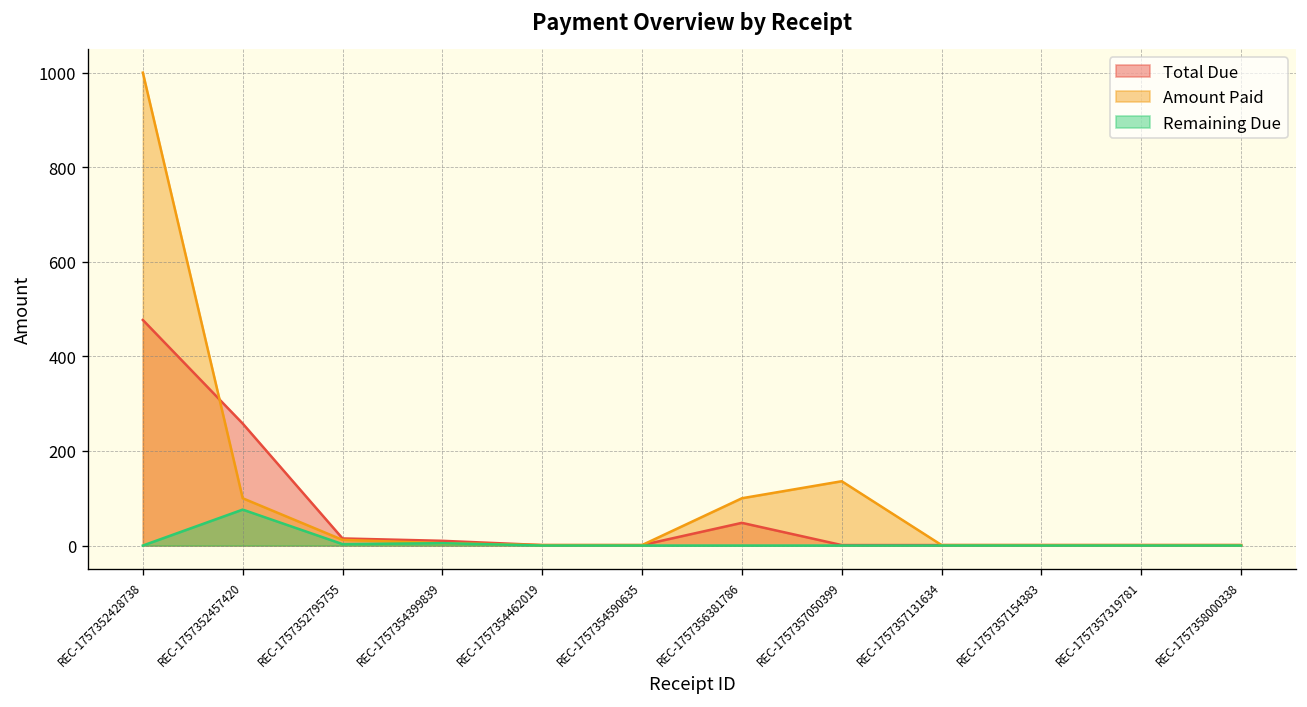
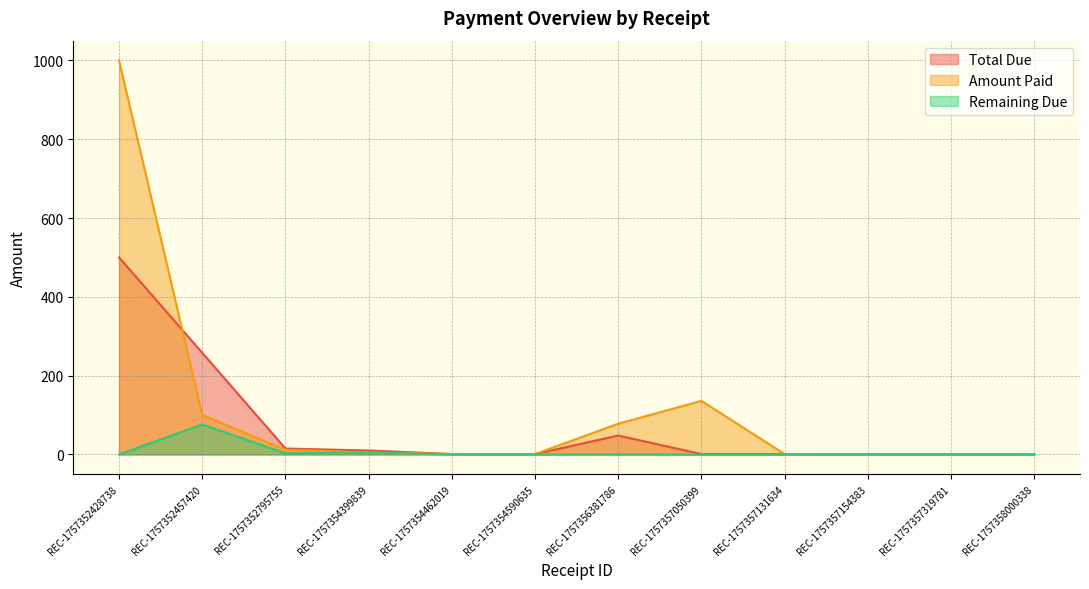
Total Due, REC-1757352428738: 480 -> 500
Amount Paid, REC-1757356381786: 100 -> 80
